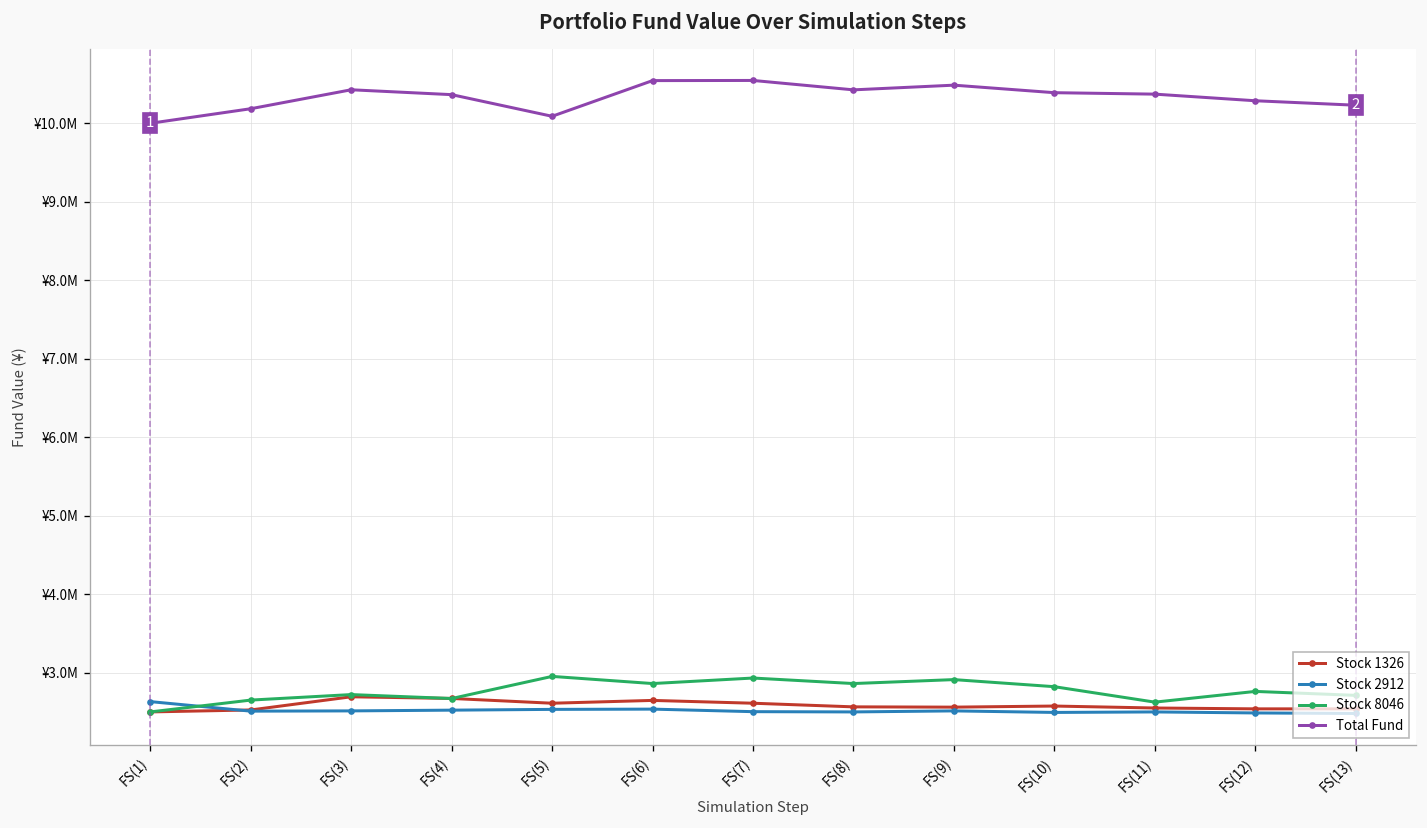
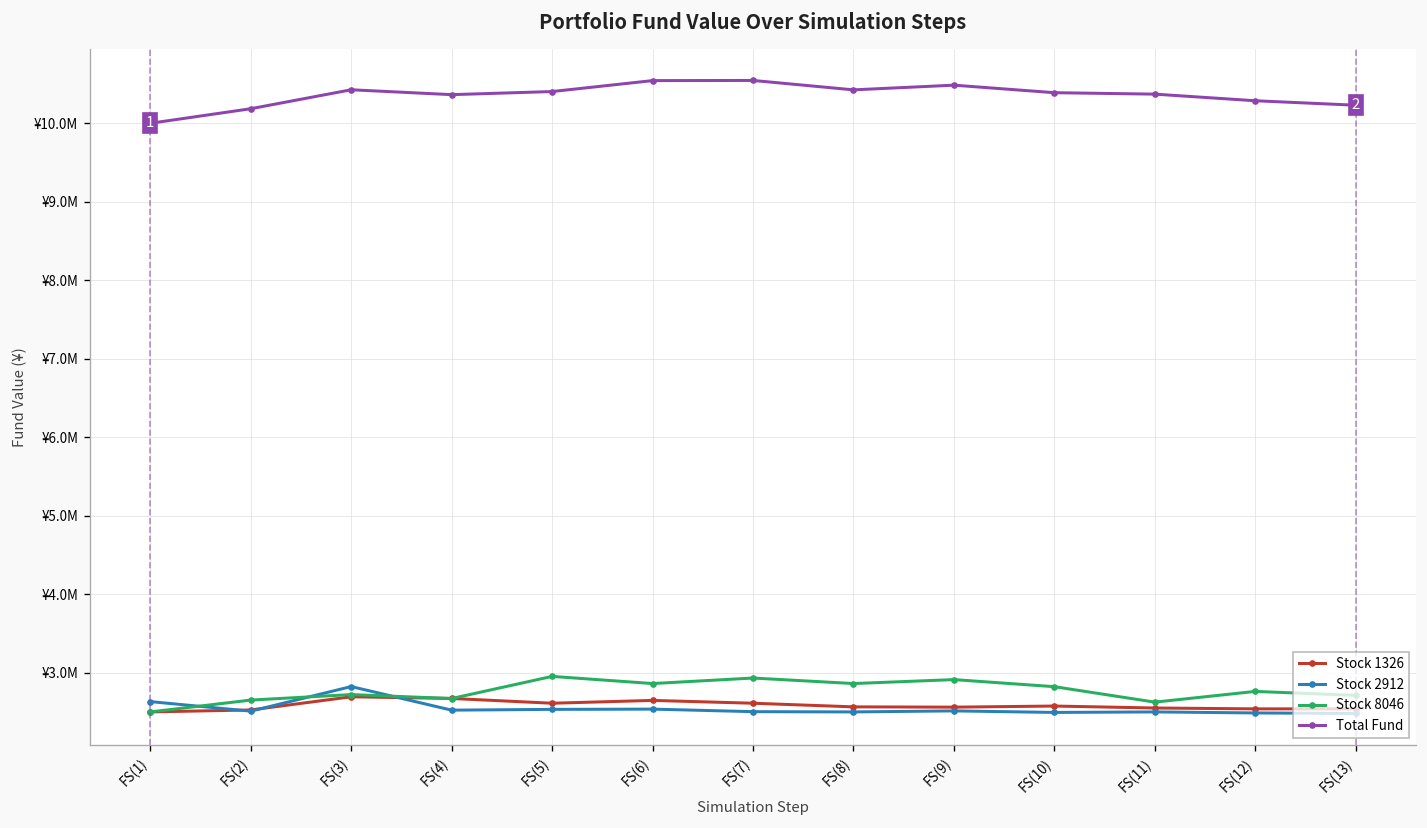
Stock 2912, FS(3): ¥2500000 -> ¥2800000
Total Fund, FS(5): ¥10100000 -> ¥10400000
